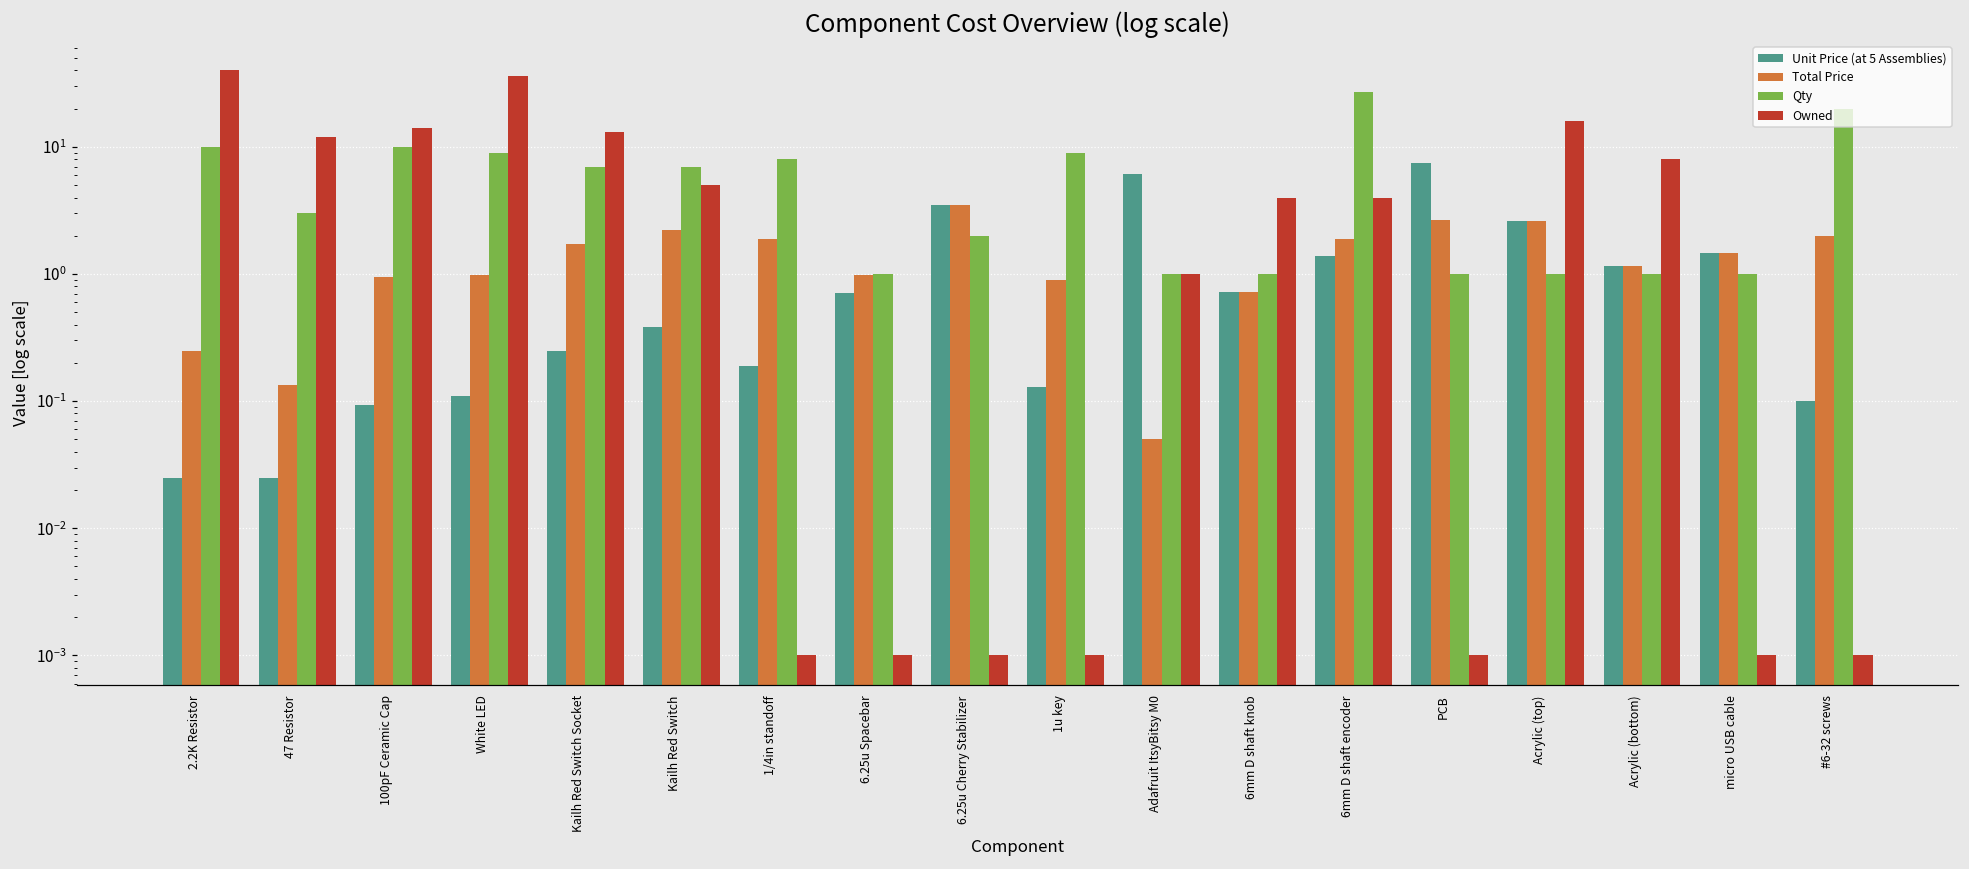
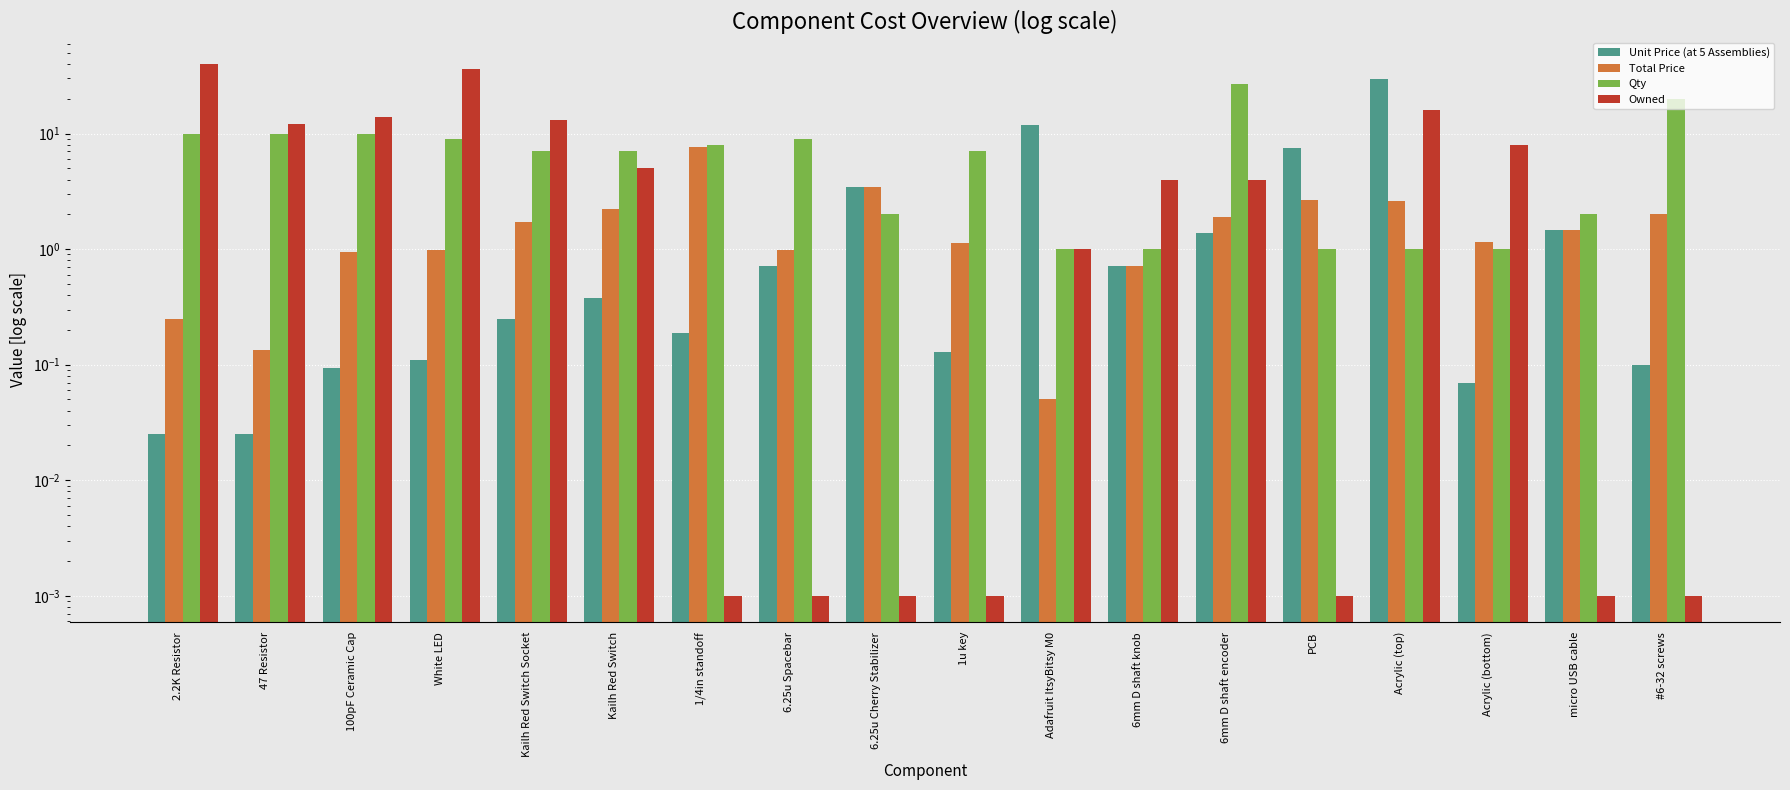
Qty, 47 Resistor: 3 -> 10
Total Price, 1/4in standoff: 1.9 -> 8
Qty, 6.25u Spacebar: 1 -> 9
Total Price, 1u key: 0.9 -> 1.1
Qty, 1u key: 9 -> 7
Unit Price (at 5 Assemblies), Adafruit ItsyBitsy M0: 6 -> 12
Unit Price (at 5 Assemblies), Acrylic (top): 2.6 -> 30
Unit Price (at 5 Assemblies), Acrylic (bottom): 1.2 -> 0.07
Qty, micro USB cable: 1 -> 2
